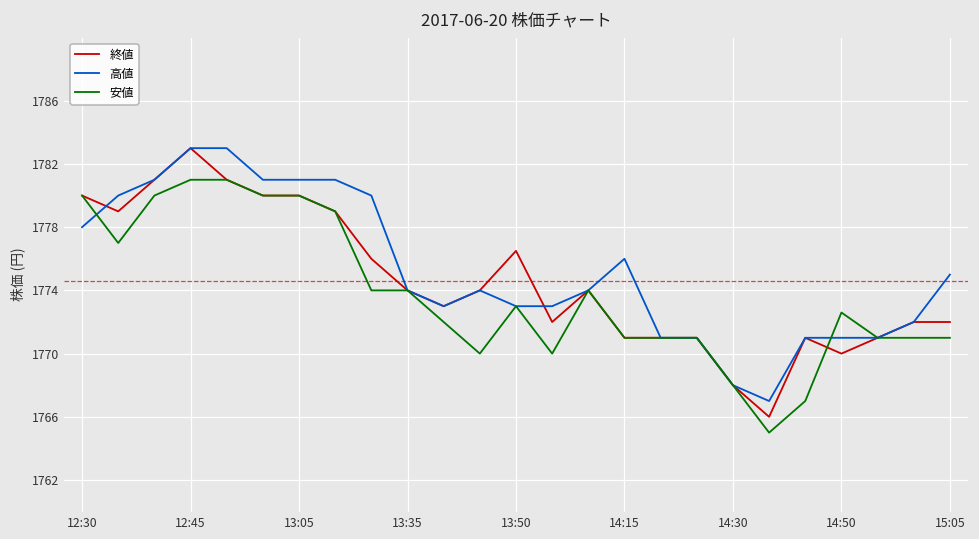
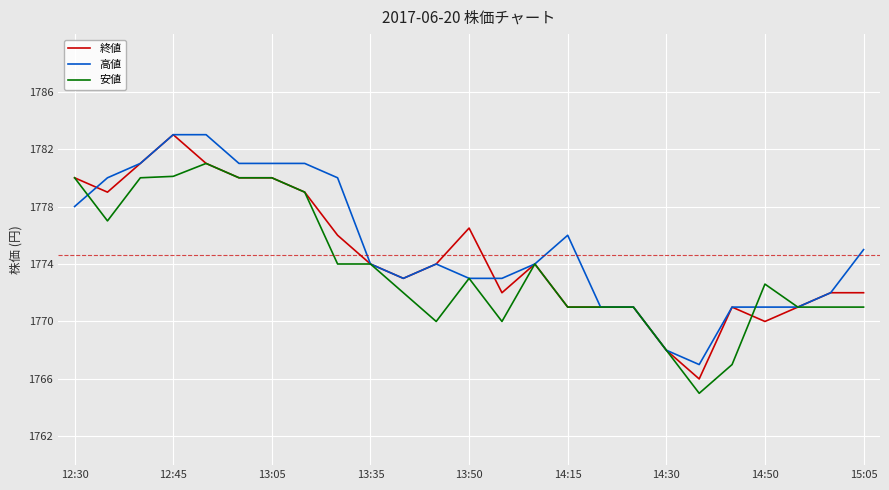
安値, 12:45: 1781.0 -> 1780.1
